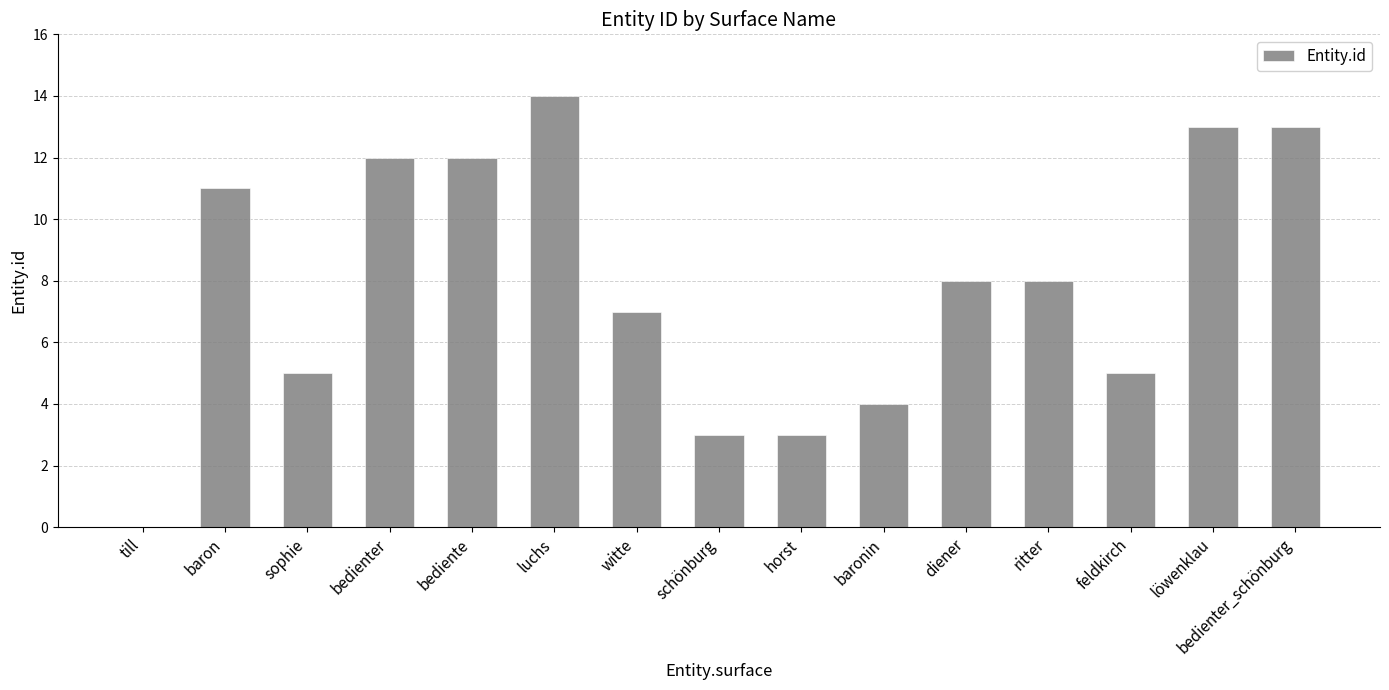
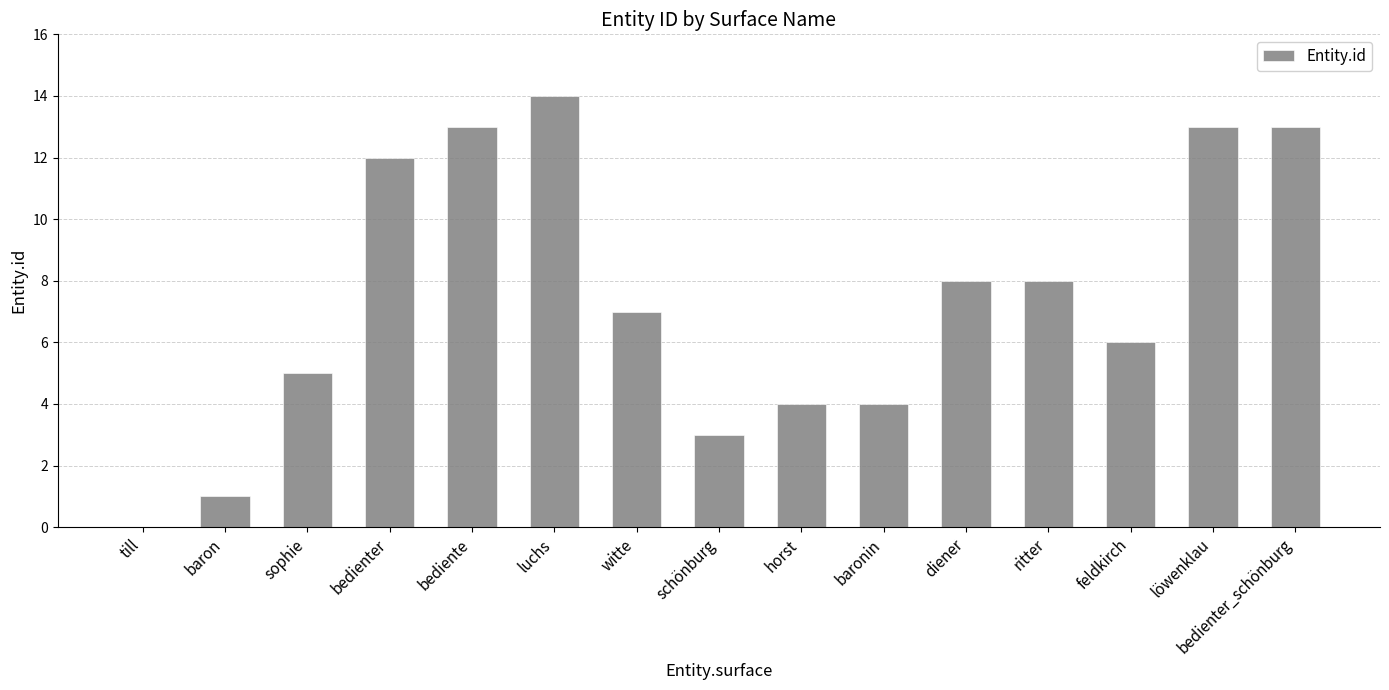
baron: 11 -> 1
bediente: 12 -> 13
horst: 3 -> 4
feldkirch: 5 -> 6
